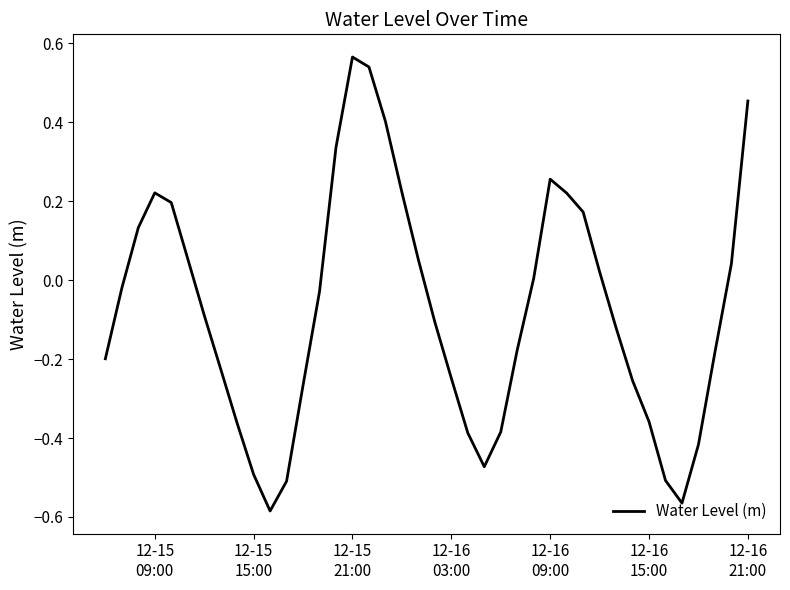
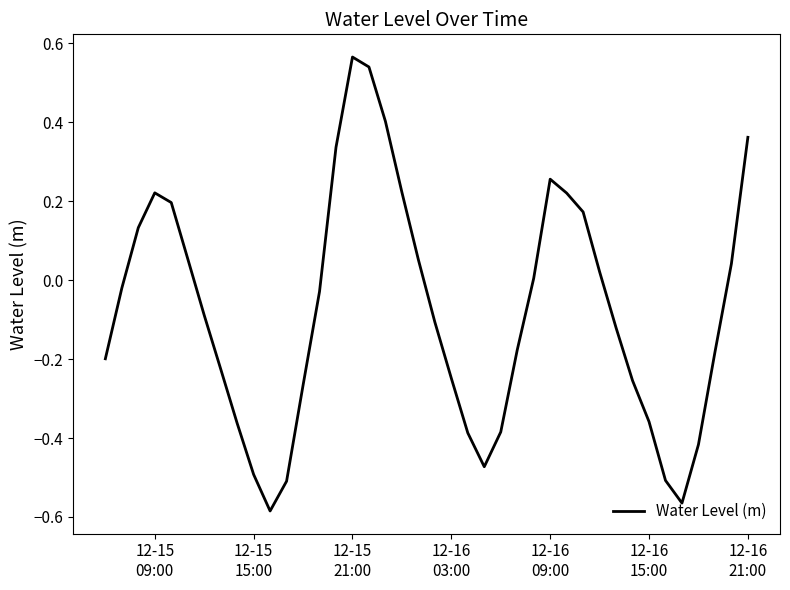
12-16 21:00: 0.45 -> 0.36
